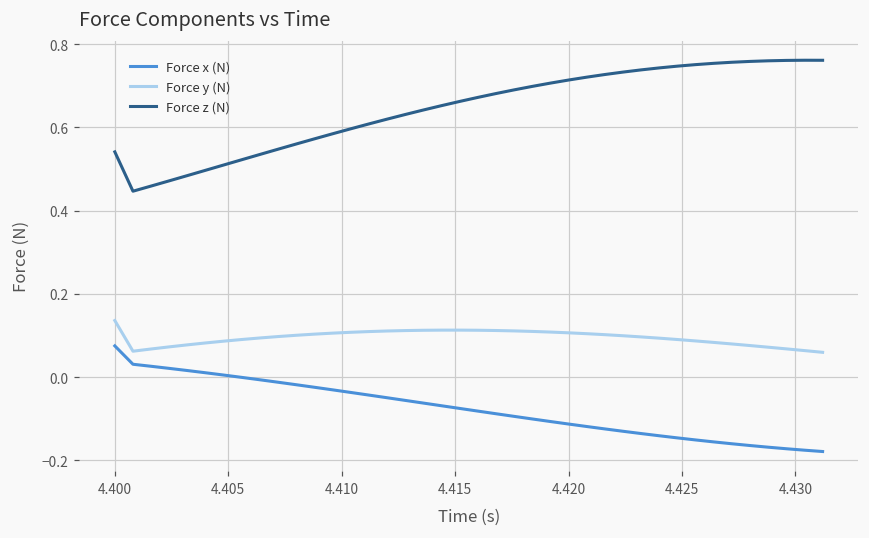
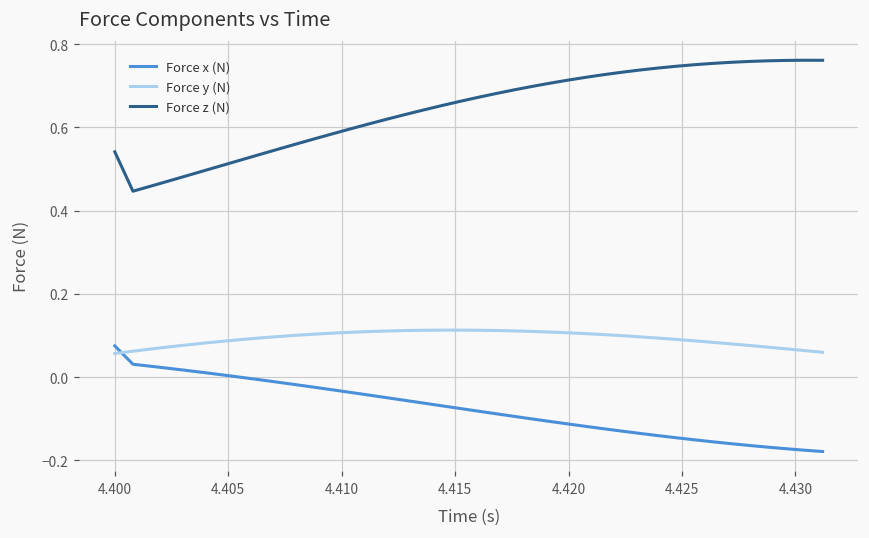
Force y (N), 4.400: 0.14 -> 0.06
